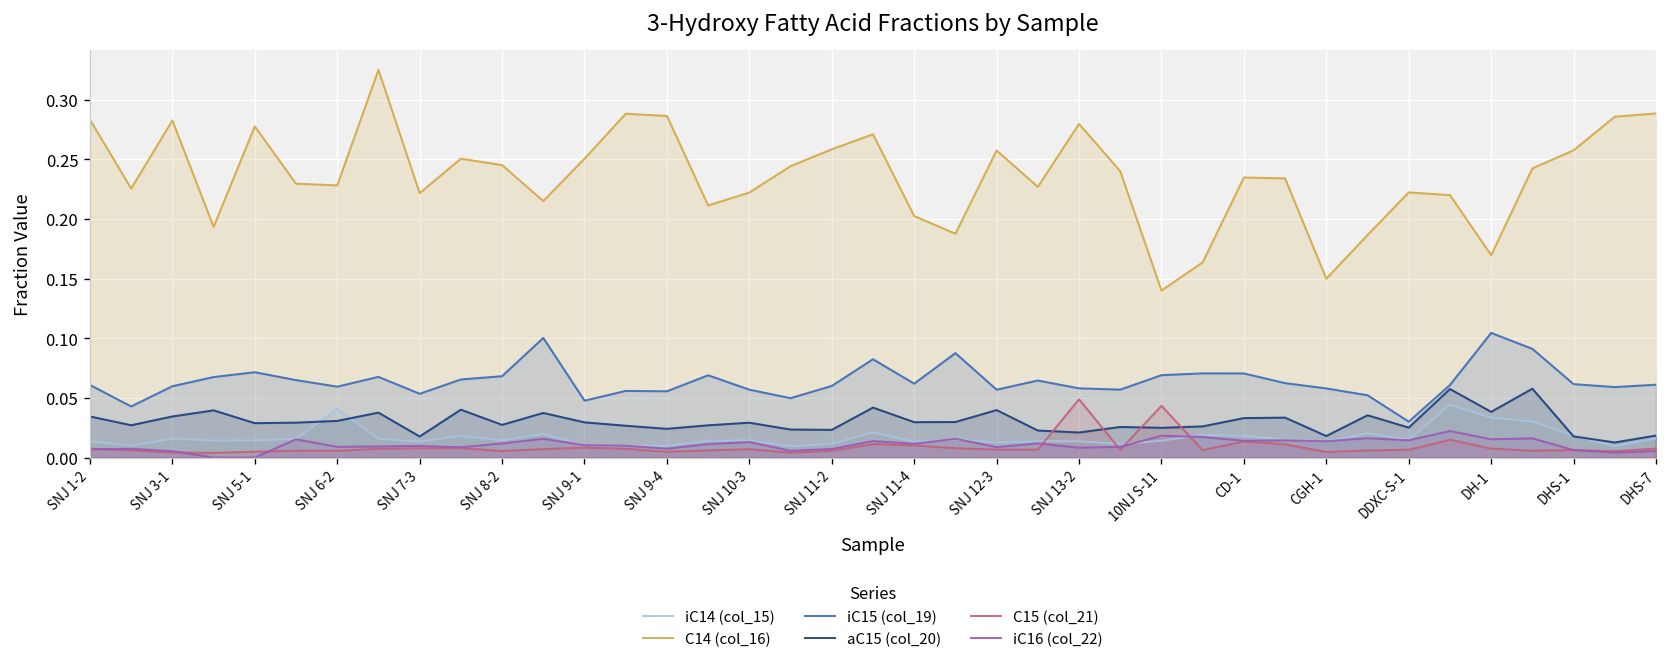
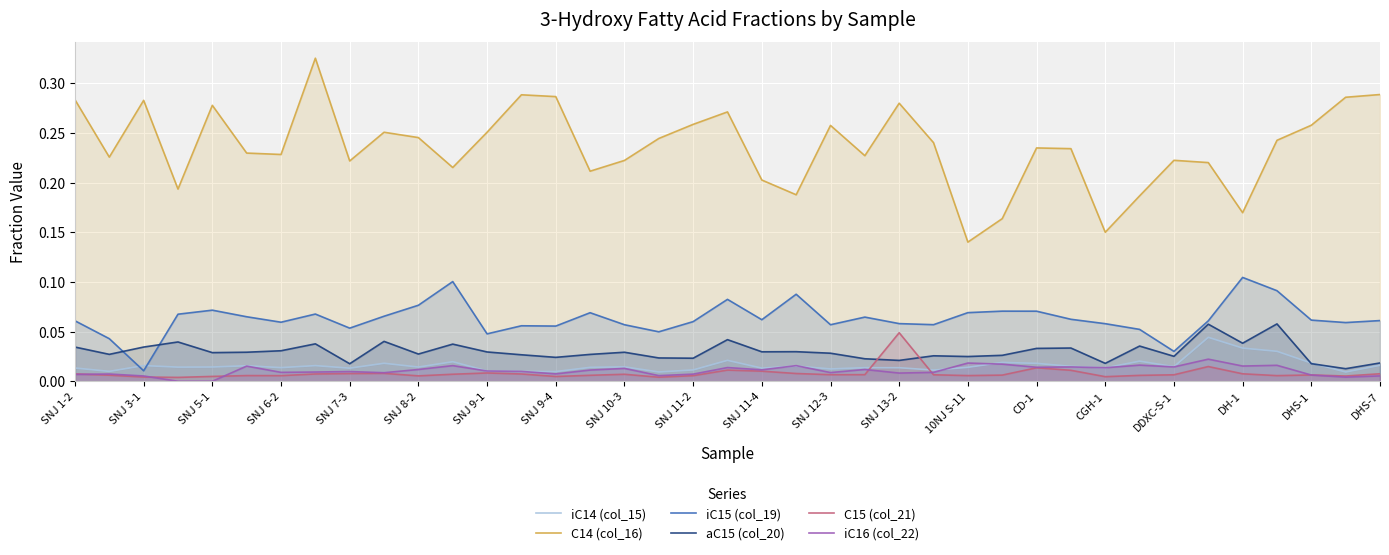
iC15 (col_19), SNJ 3-1: 0.06 -> 0.01
iC14 (col_15), SNJ 6-2: 0.04 -> 0.01
iC15 (col_19), SNJ 8-2: 0.07 -> 0.08
aC15 (col_20), SNJ 12-3: 0.04 -> 0.03
C15 (col_21), 10NJ S-11: 0.04 -> 0.01
